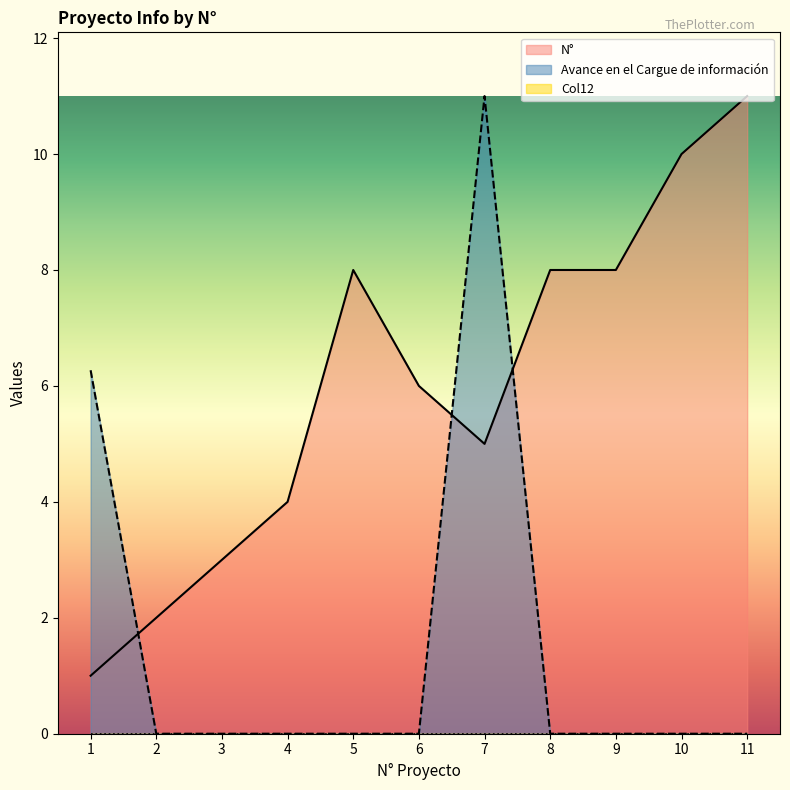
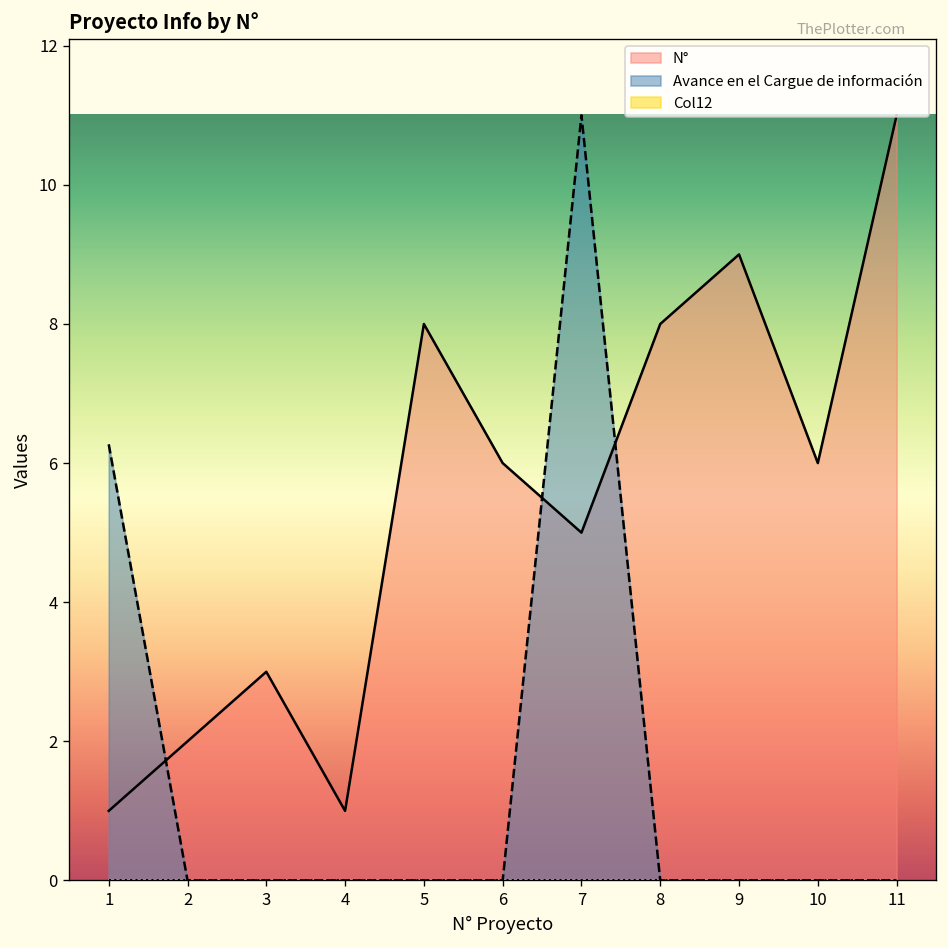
N°, 4: 4 -> 1
N°, 9: 8 -> 9
N°, 10: 10 -> 6
